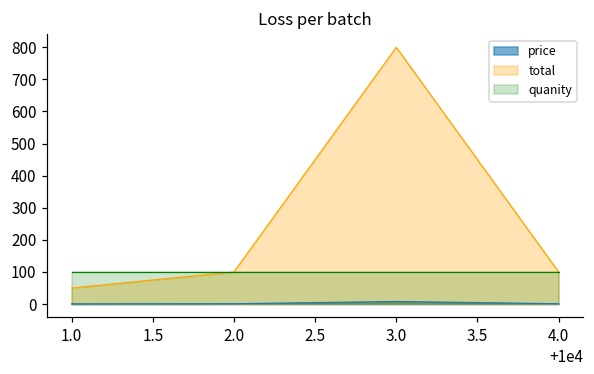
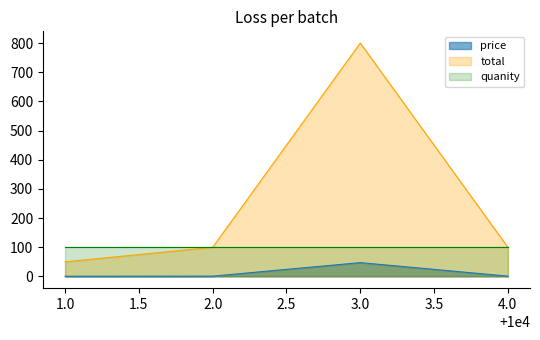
price, 3.0: 10 -> 50
